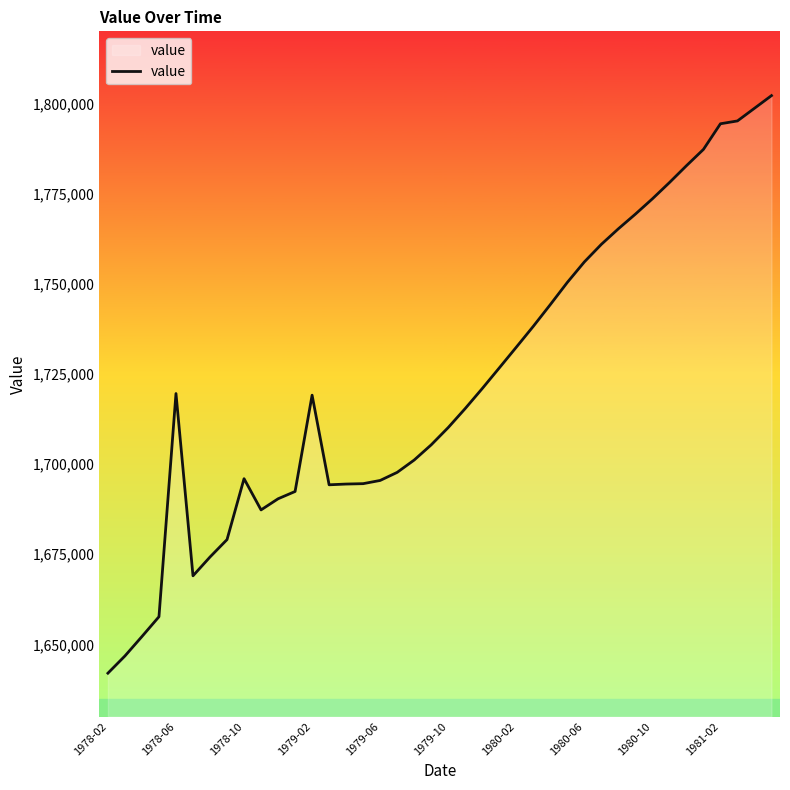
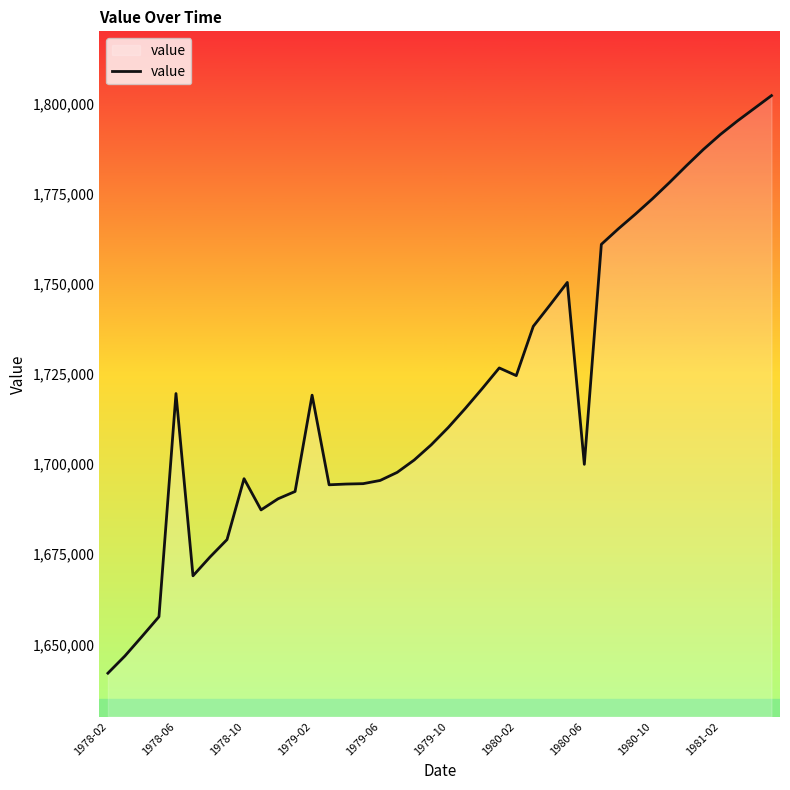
1980-02: 1,732,000 -> 1,725,000
1980-06: 1,756,000 -> 1,700,000
1981-02: 1,794,000 -> 1,791,000
